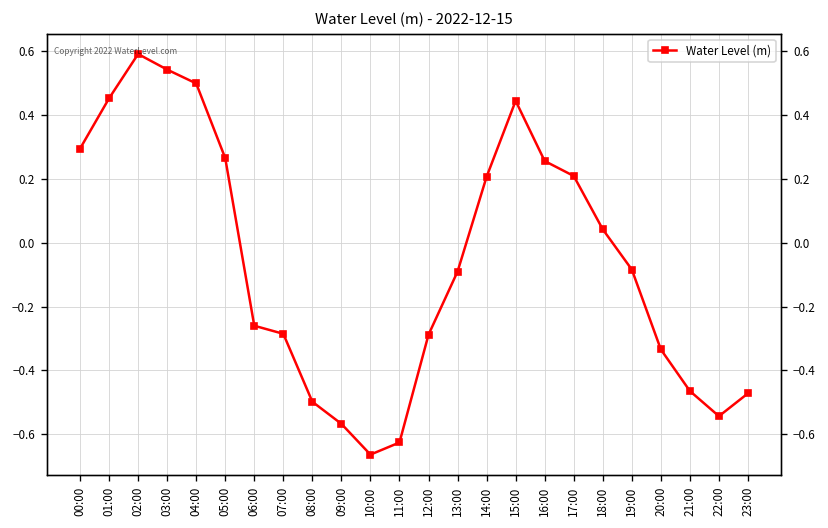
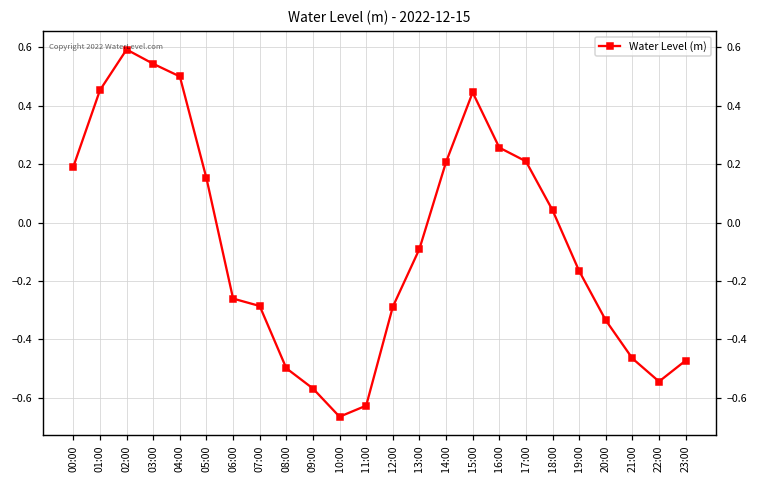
00:00: 0.30 -> 0.19
05:00: 0.27 -> 0.15
19:00: -0.08 -> -0.17
